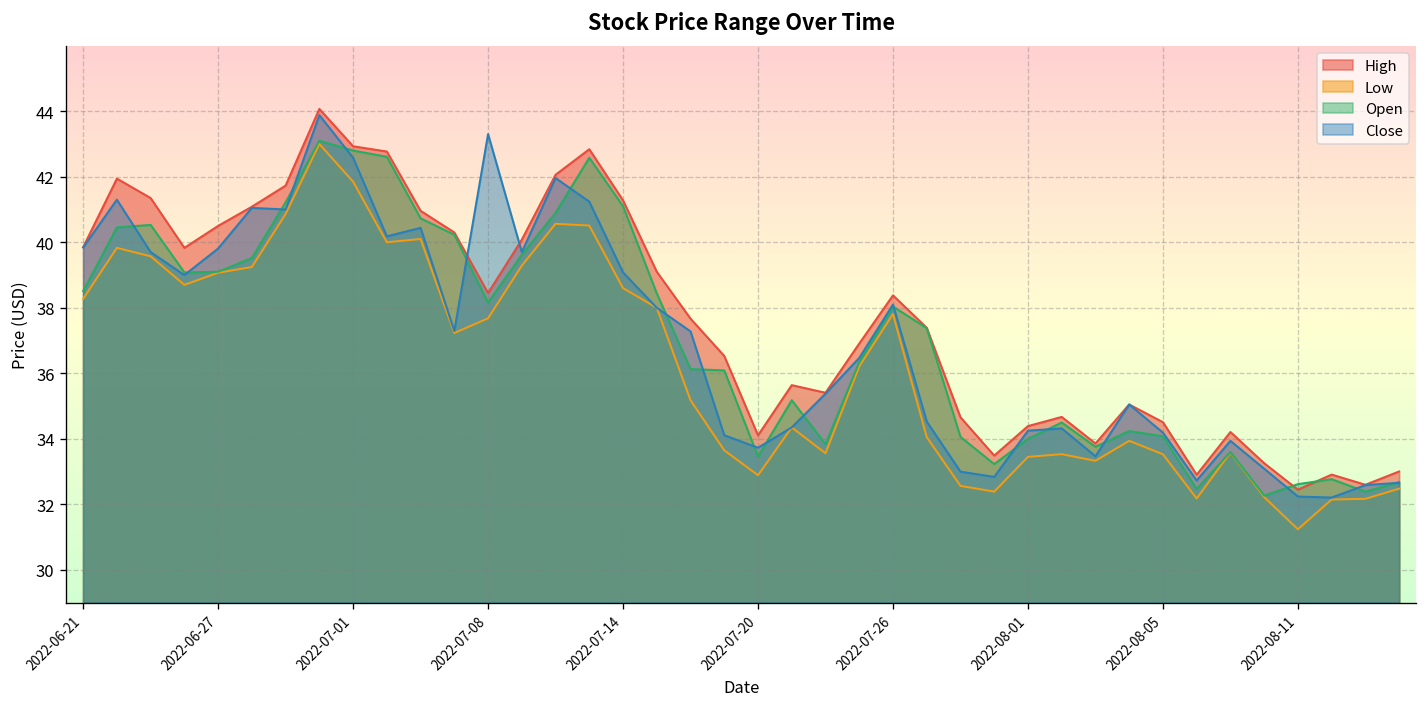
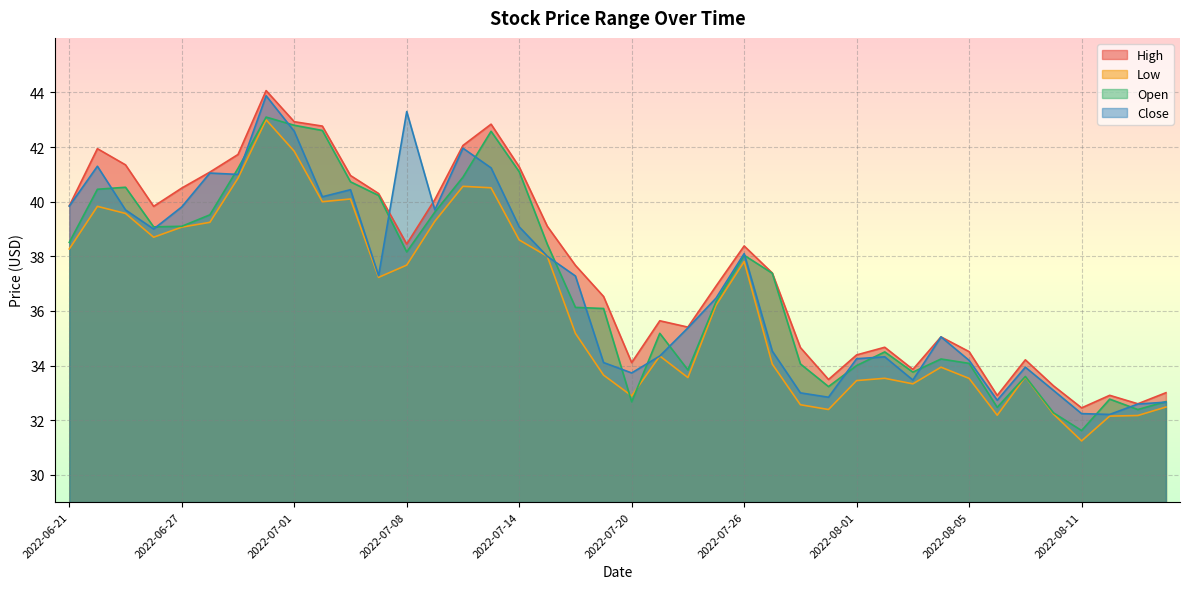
Open, 2022-07-20: 33.5 -> 32.7
Open, 2022-08-11: 32.6 -> 31.6
